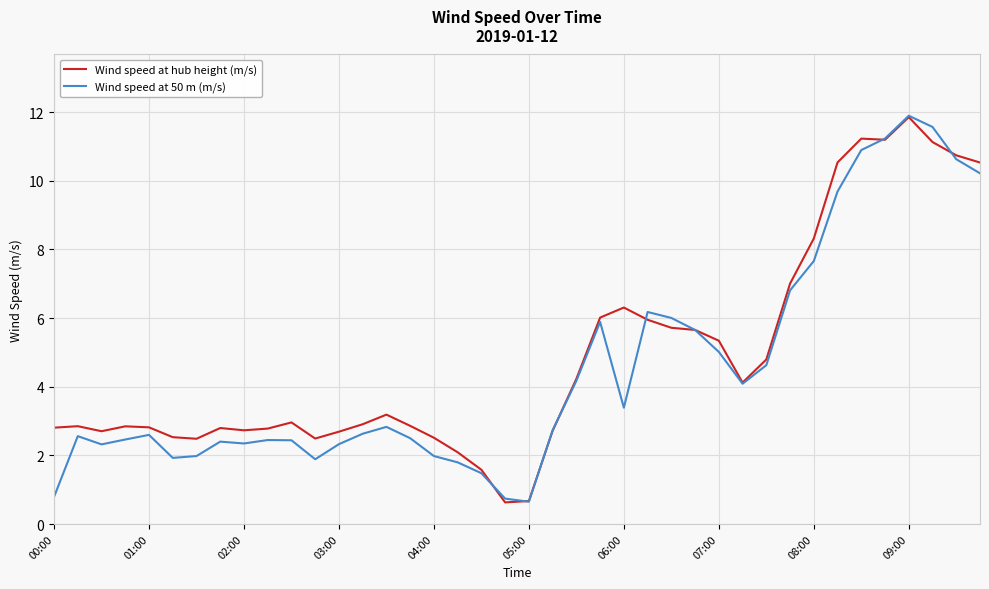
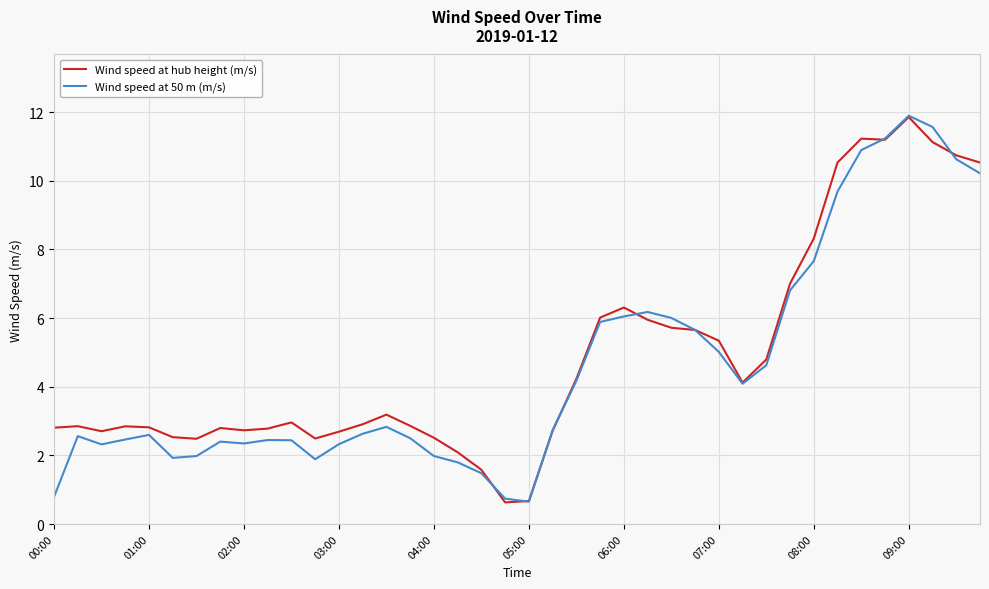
Wind speed at 50 m (m/s), 06:00: 3.4 -> 6.0
